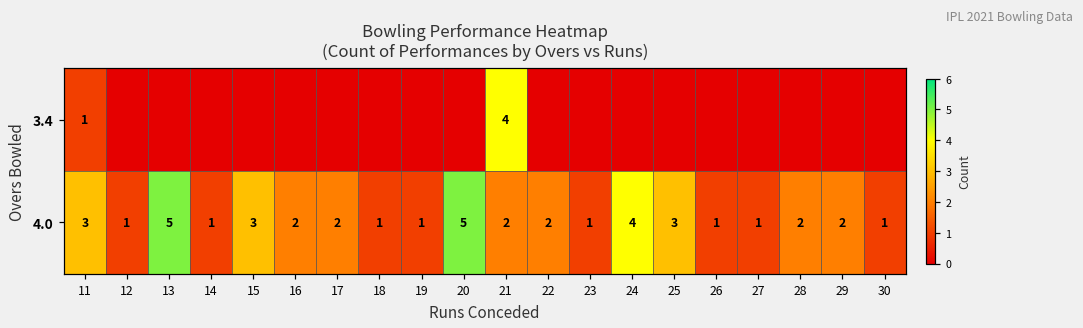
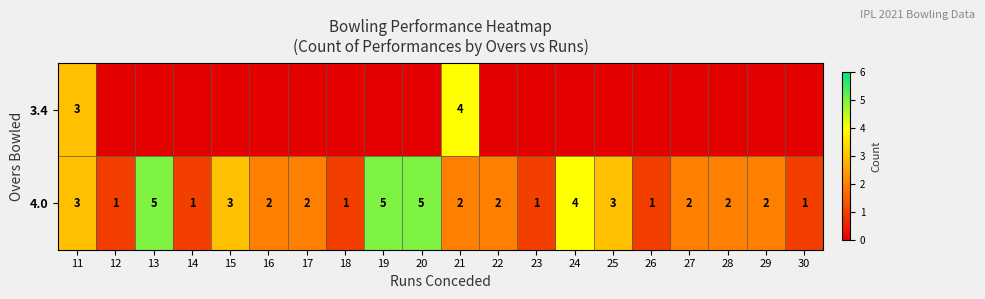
3.4, 11: 1 -> 3
4.0, 19: 1 -> 5
4.0, 27: 1 -> 2
